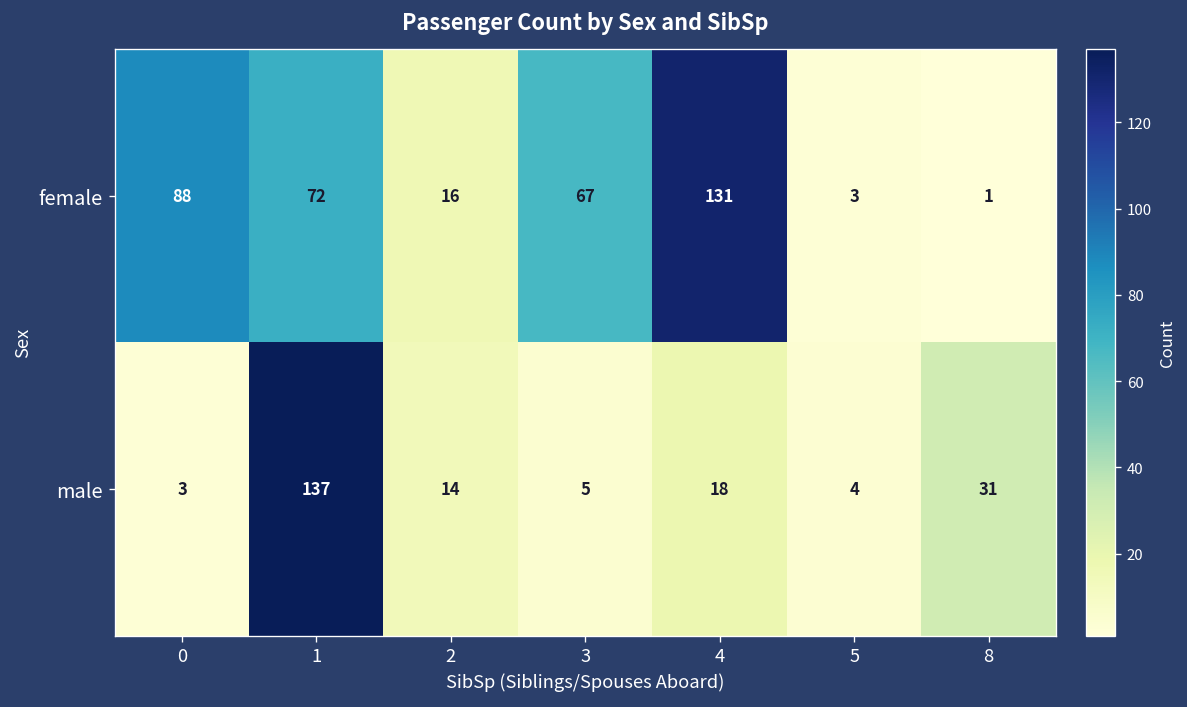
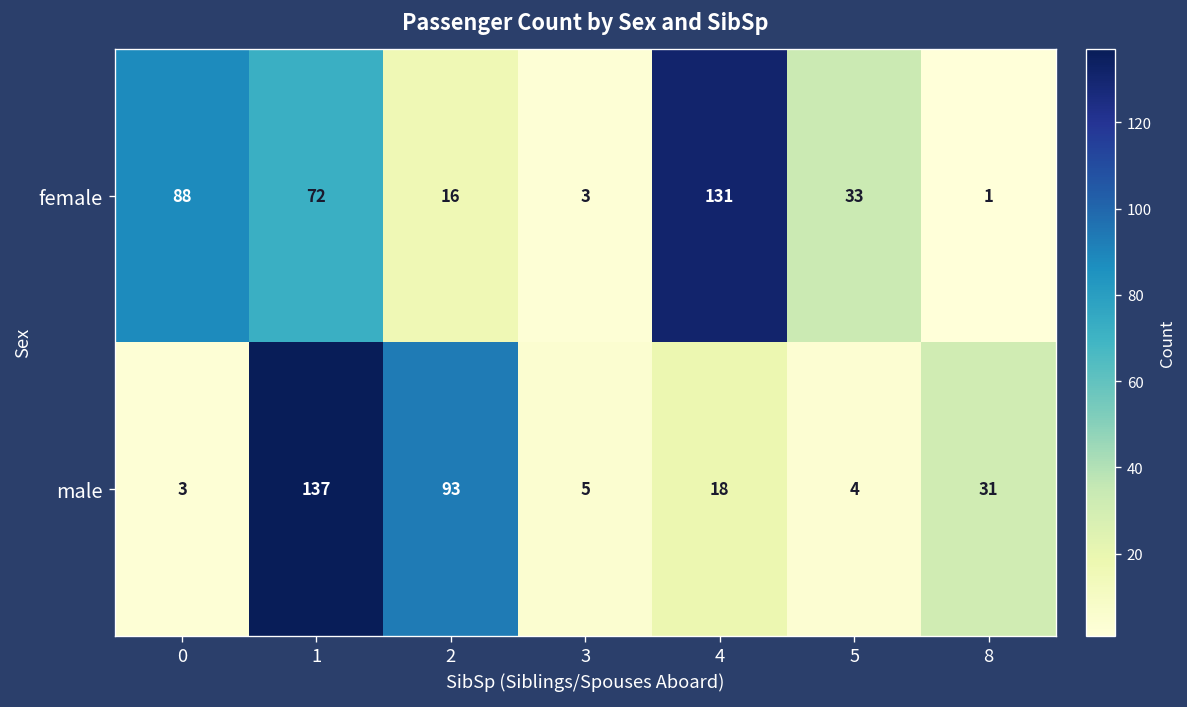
female, 3: 67 -> 3
female, 5: 3 -> 33
male, 2: 14 -> 93
